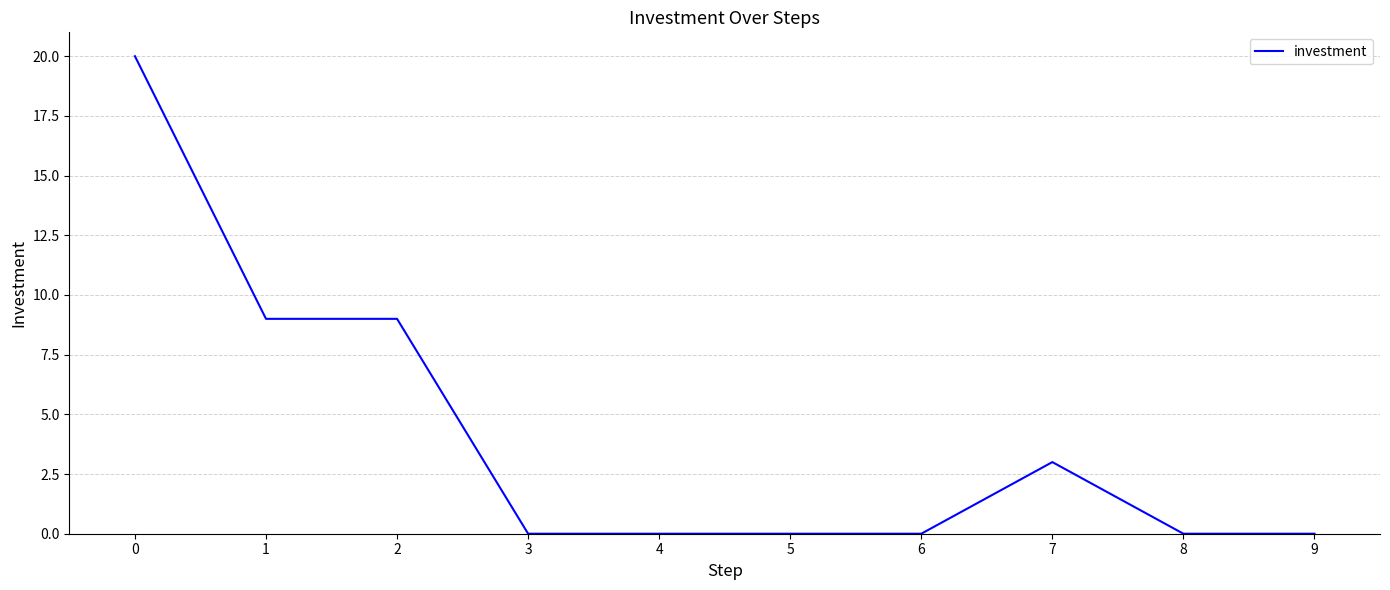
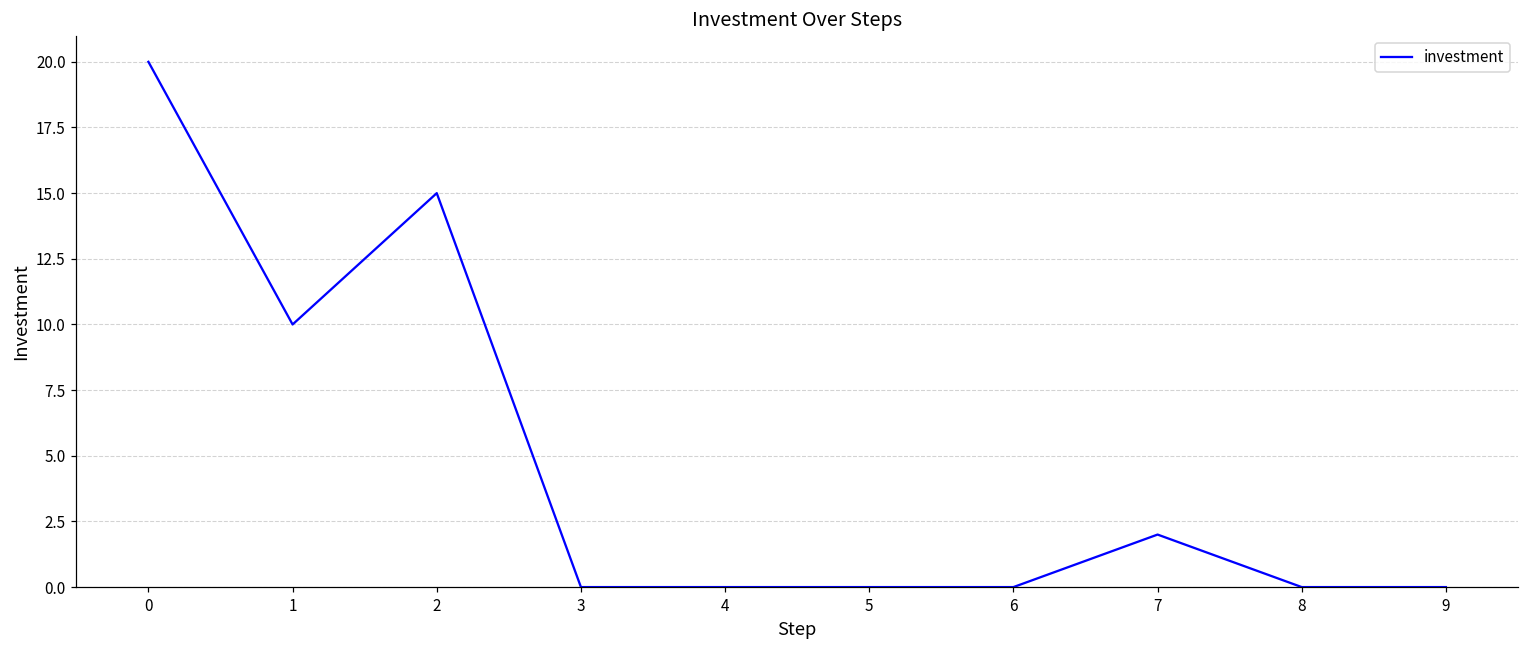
1: 9 -> 10
2: 9 -> 15
7: 3 -> 2
